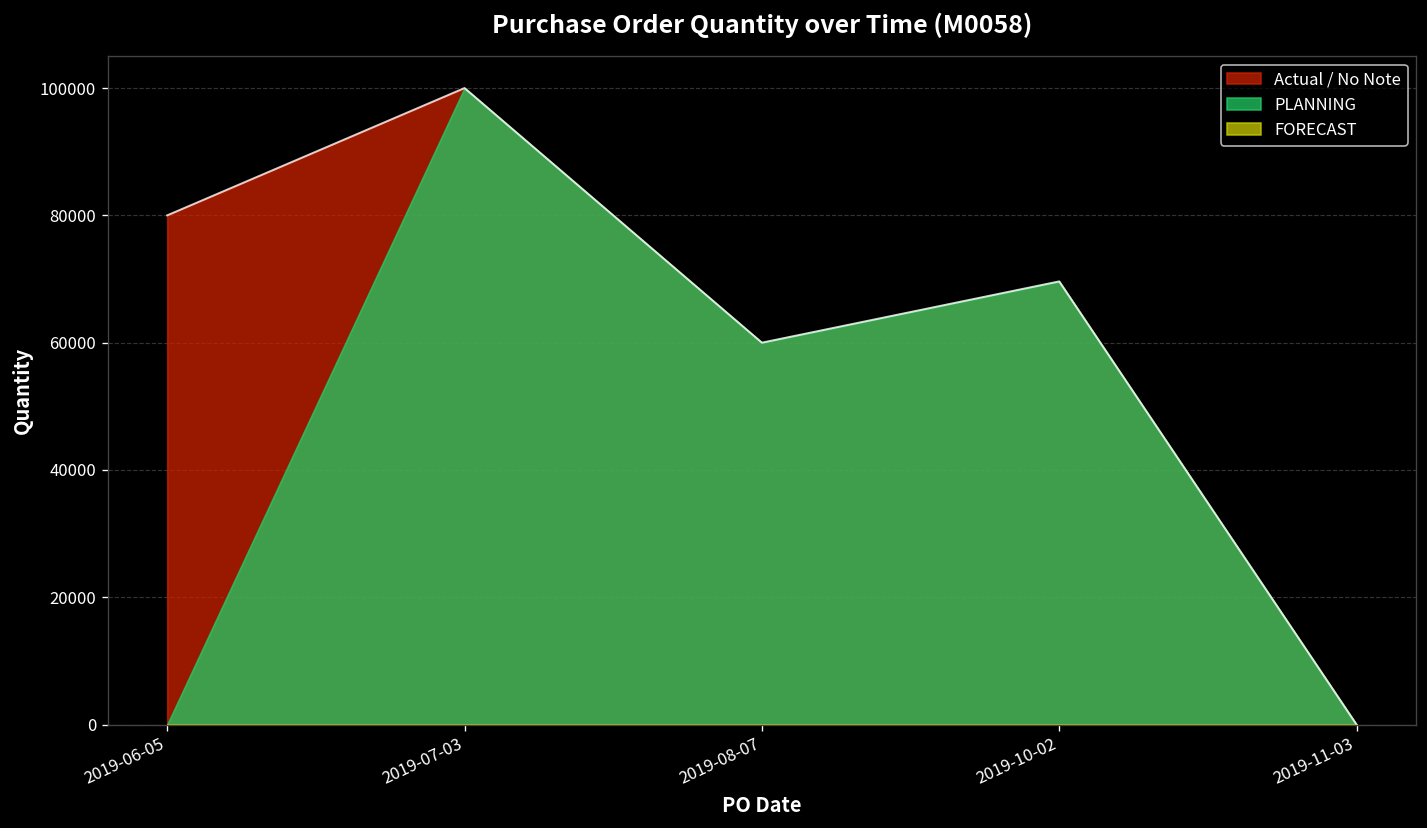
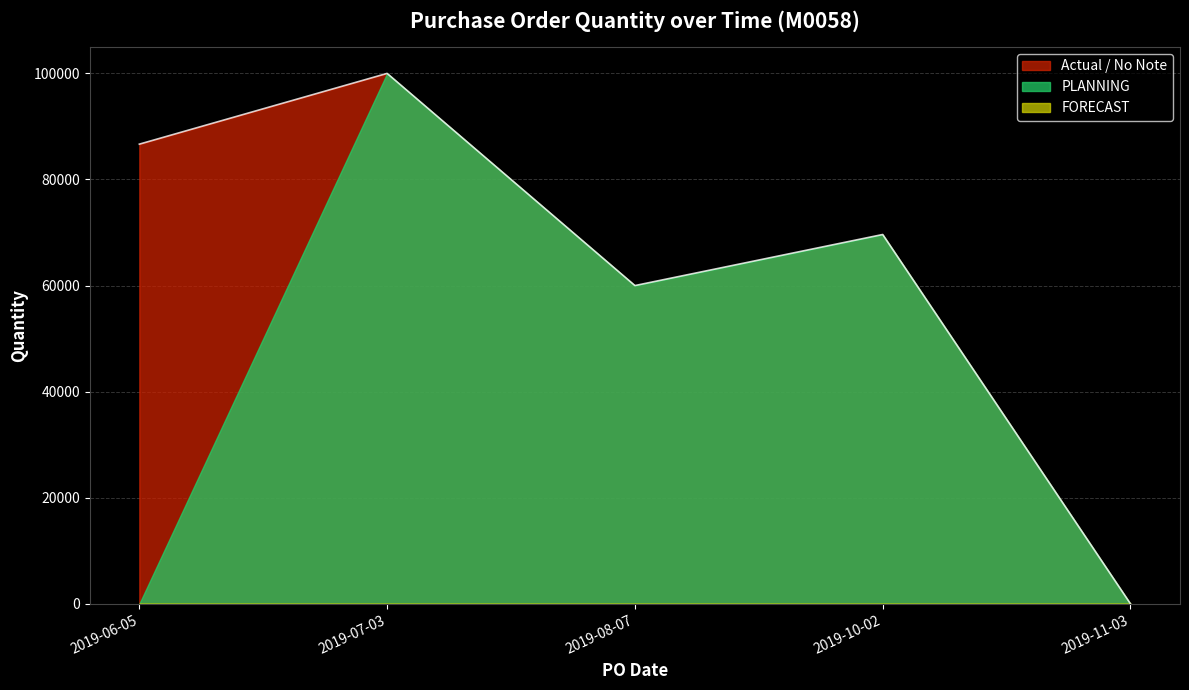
Actual / No Note, 2019-06-05: 80000 -> 87000
